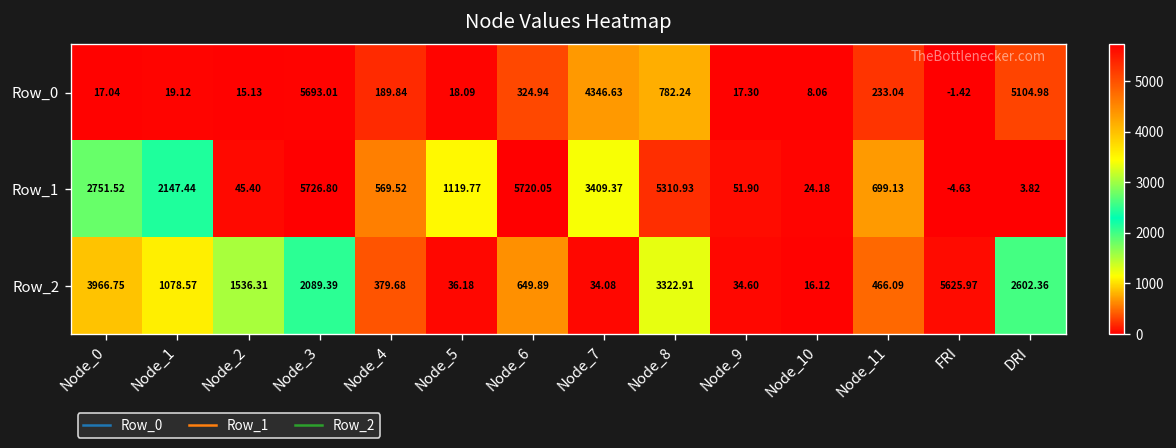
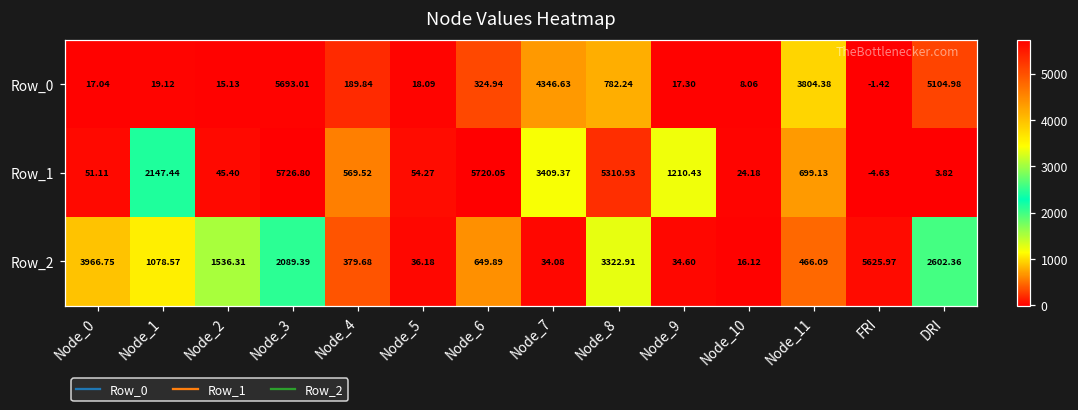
Row_0, Node_11: 233.04 -> 3804.38
Row_1, Node_0: 2751.52 -> 51.11
Row_1, Node_5: 1119.77 -> 54.27
Row_1, Node_9: 51.90 -> 1210.43
